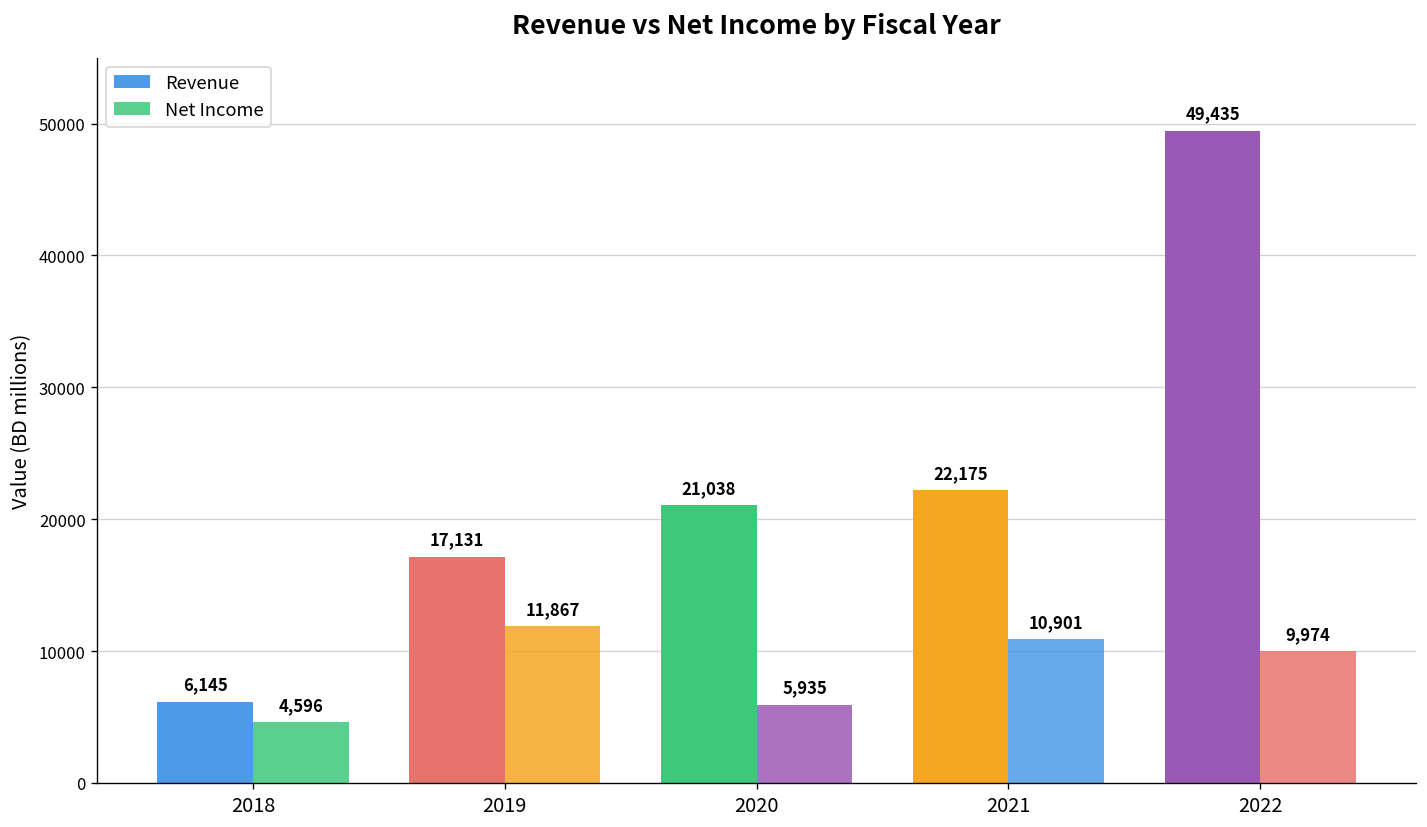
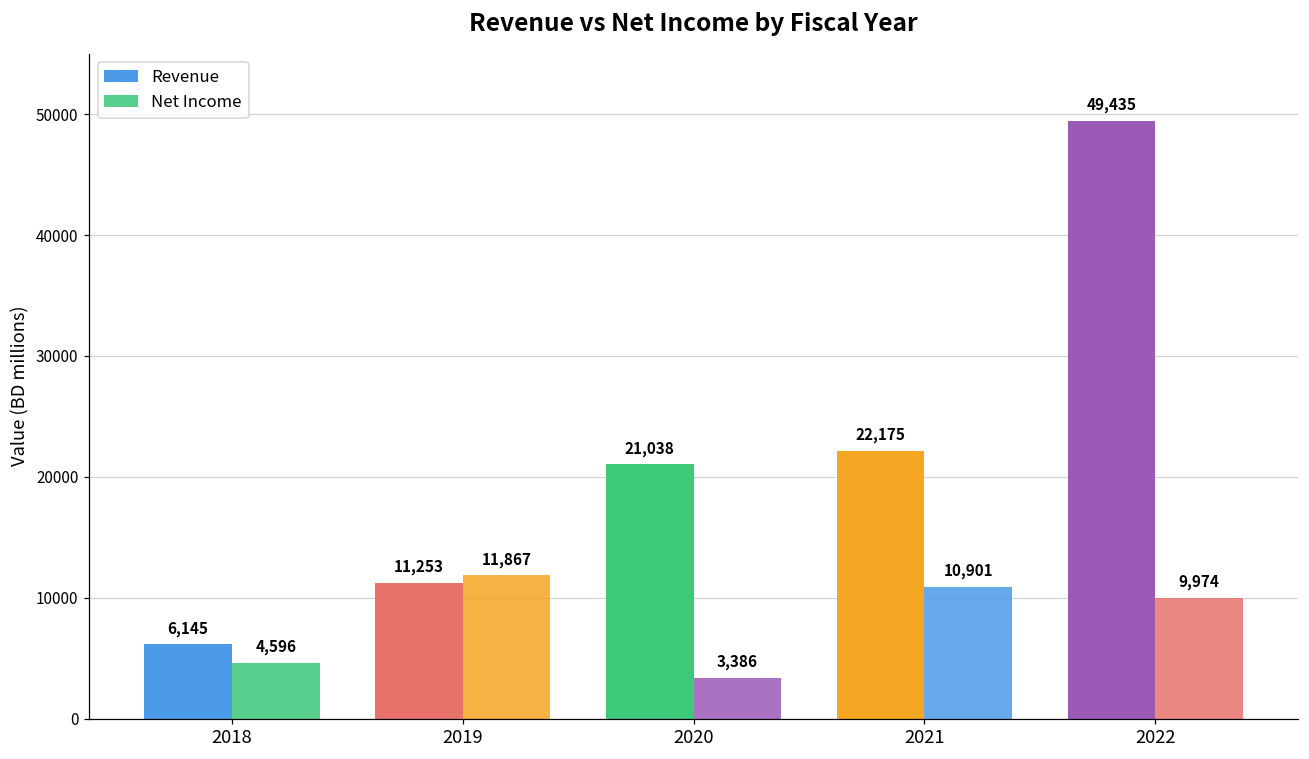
Revenue, 2019: 17,131 -> 11,253
Net Income, 2020: 5,935 -> 3,386
